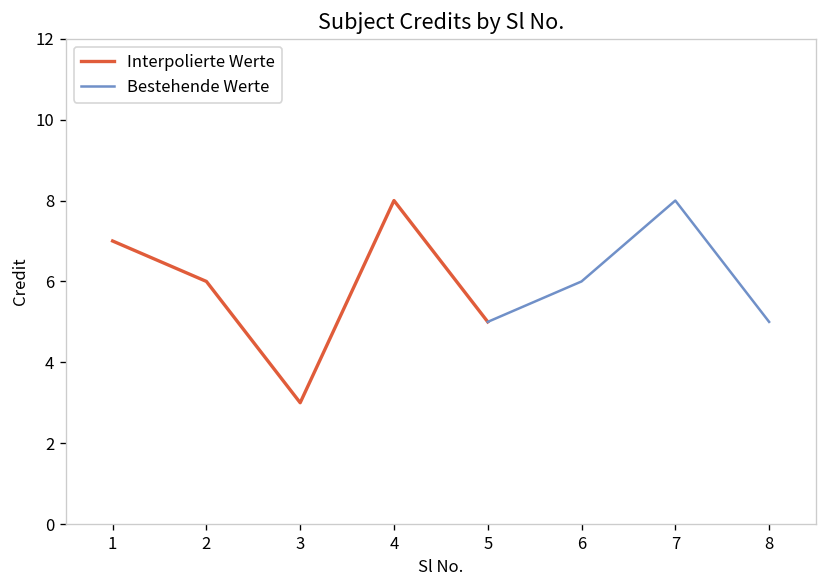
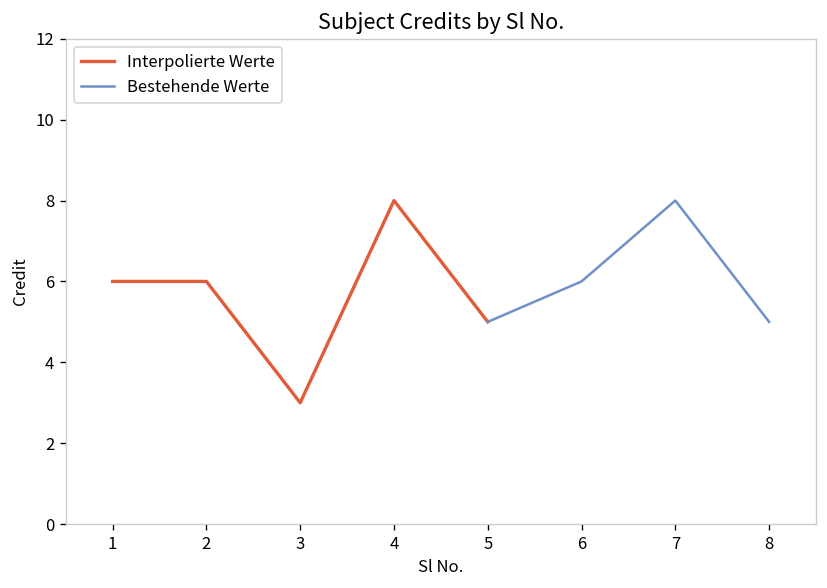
Interpolierte Werte, 1: 7 -> 6
